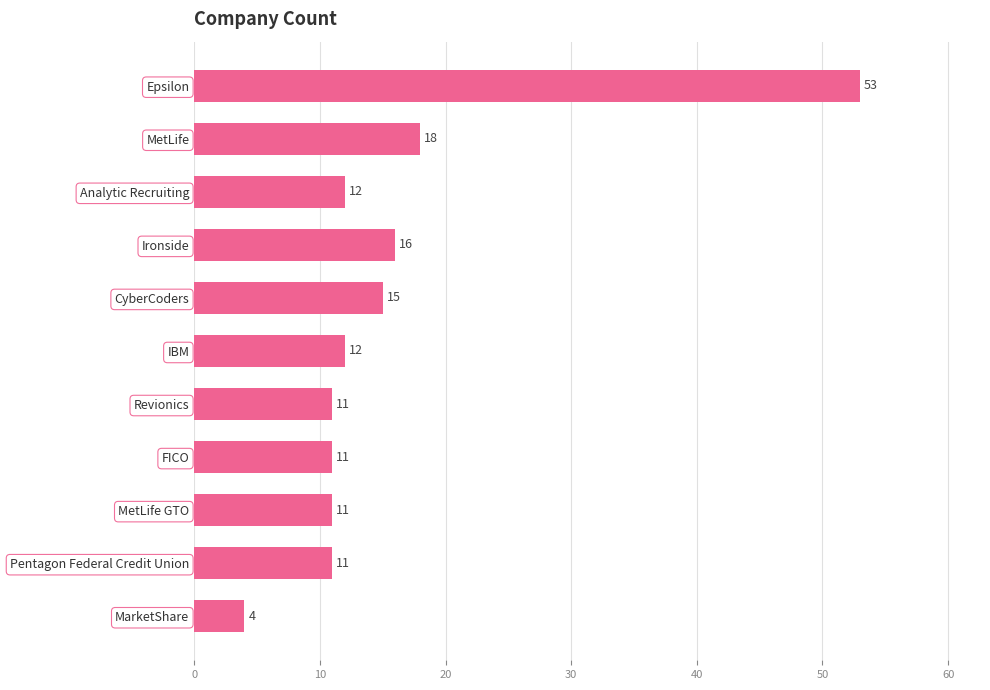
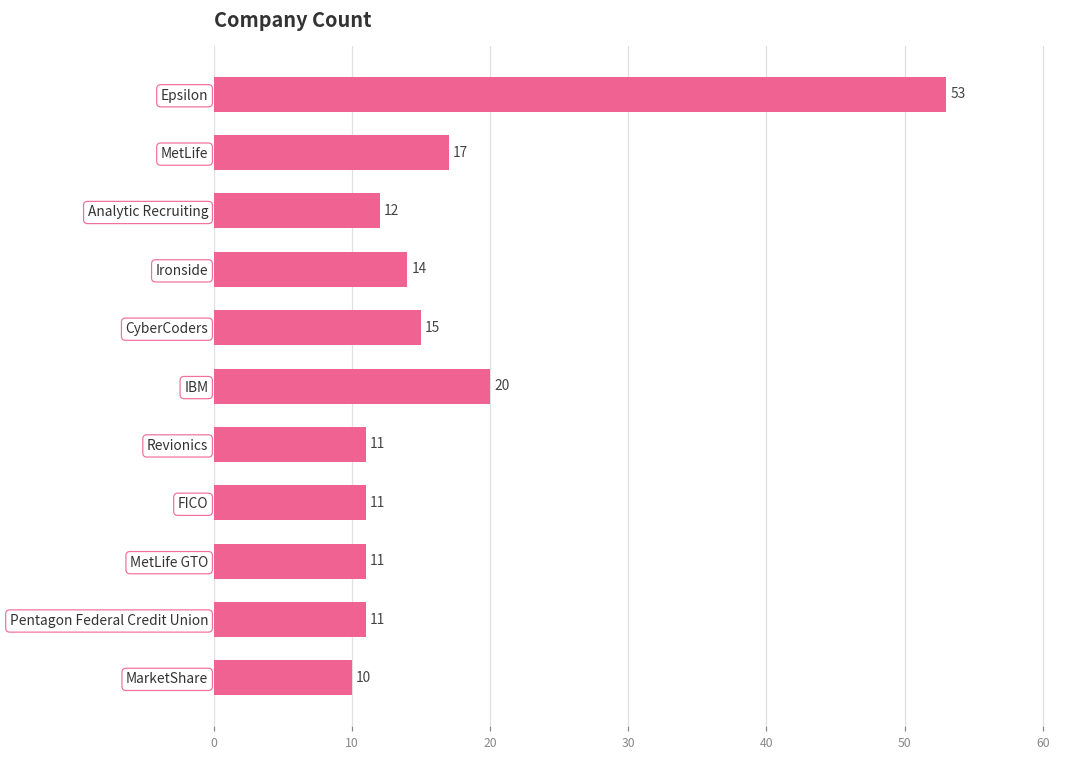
MetLife: 18 -> 17
Ironside: 16 -> 14
IBM: 12 -> 20
MarketShare: 4 -> 10
